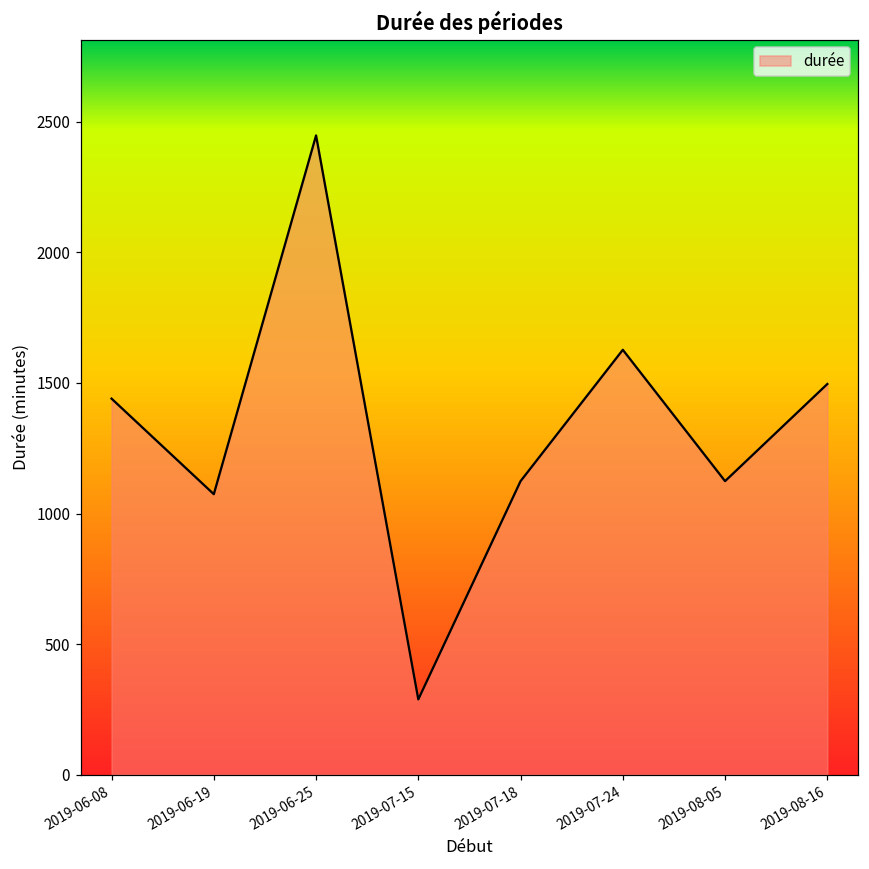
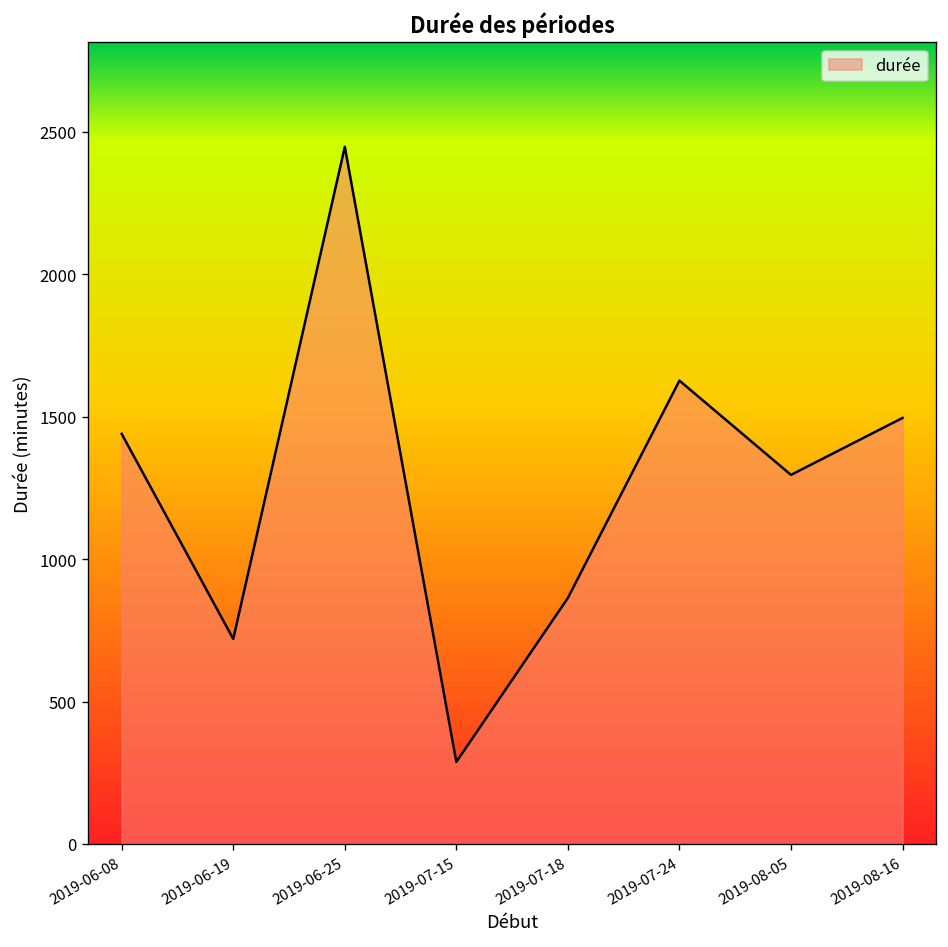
2019-06-19: 1070 -> 720
2019-07-18: 1120 -> 860
2019-08-05: 1120 -> 1300
